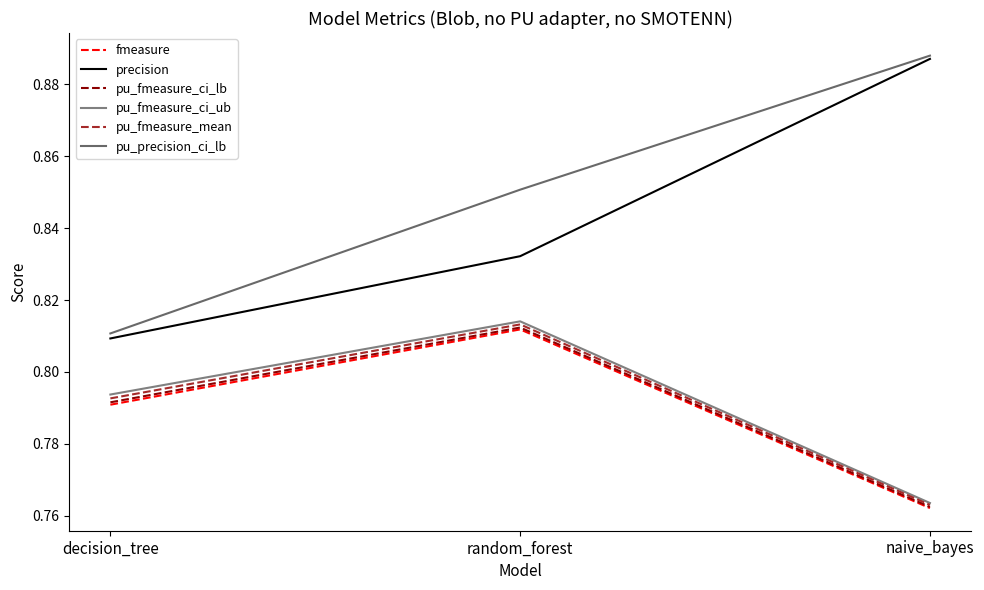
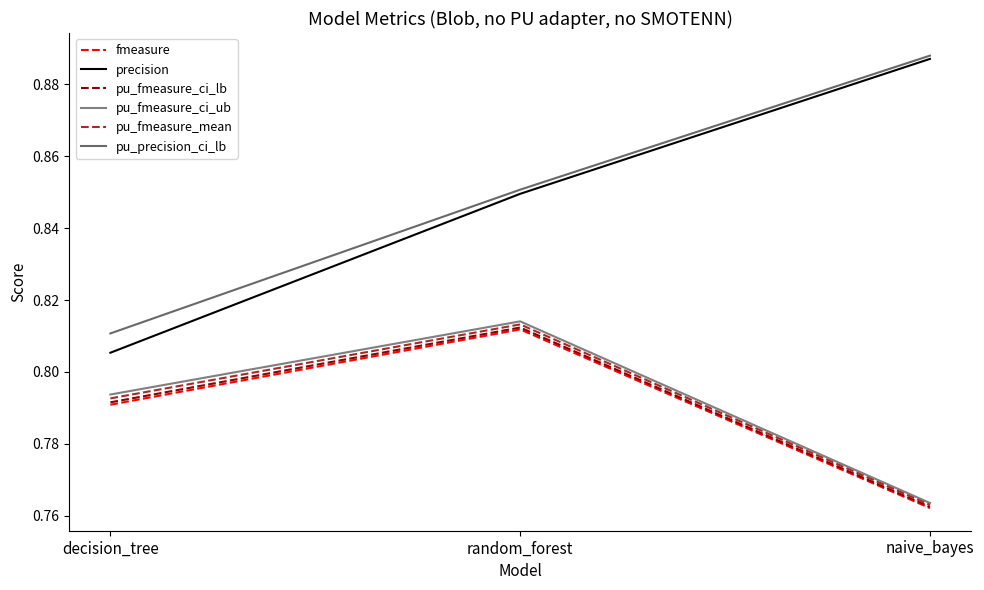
precision, decision_tree: 0.809 -> 0.805
precision, random_forest: 0.832 -> 0.850
